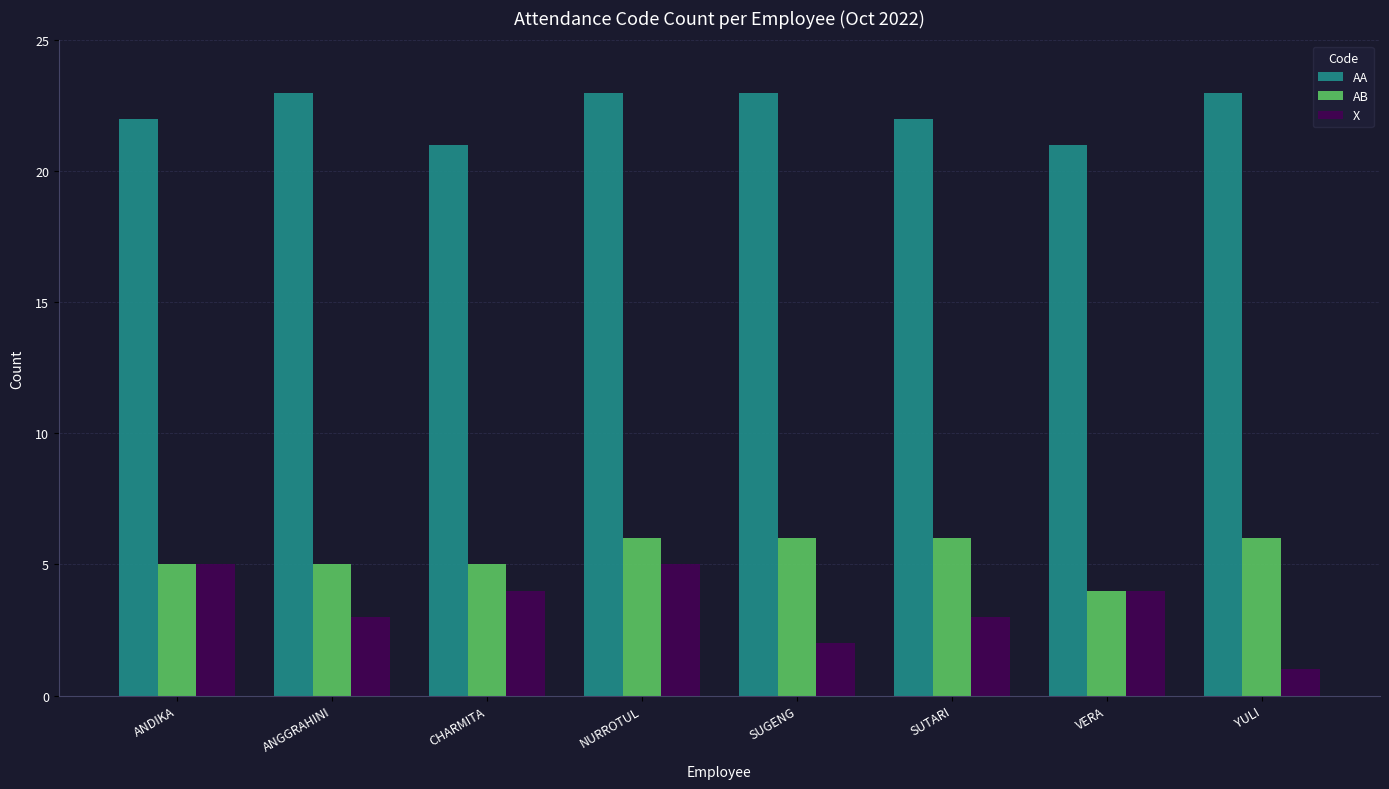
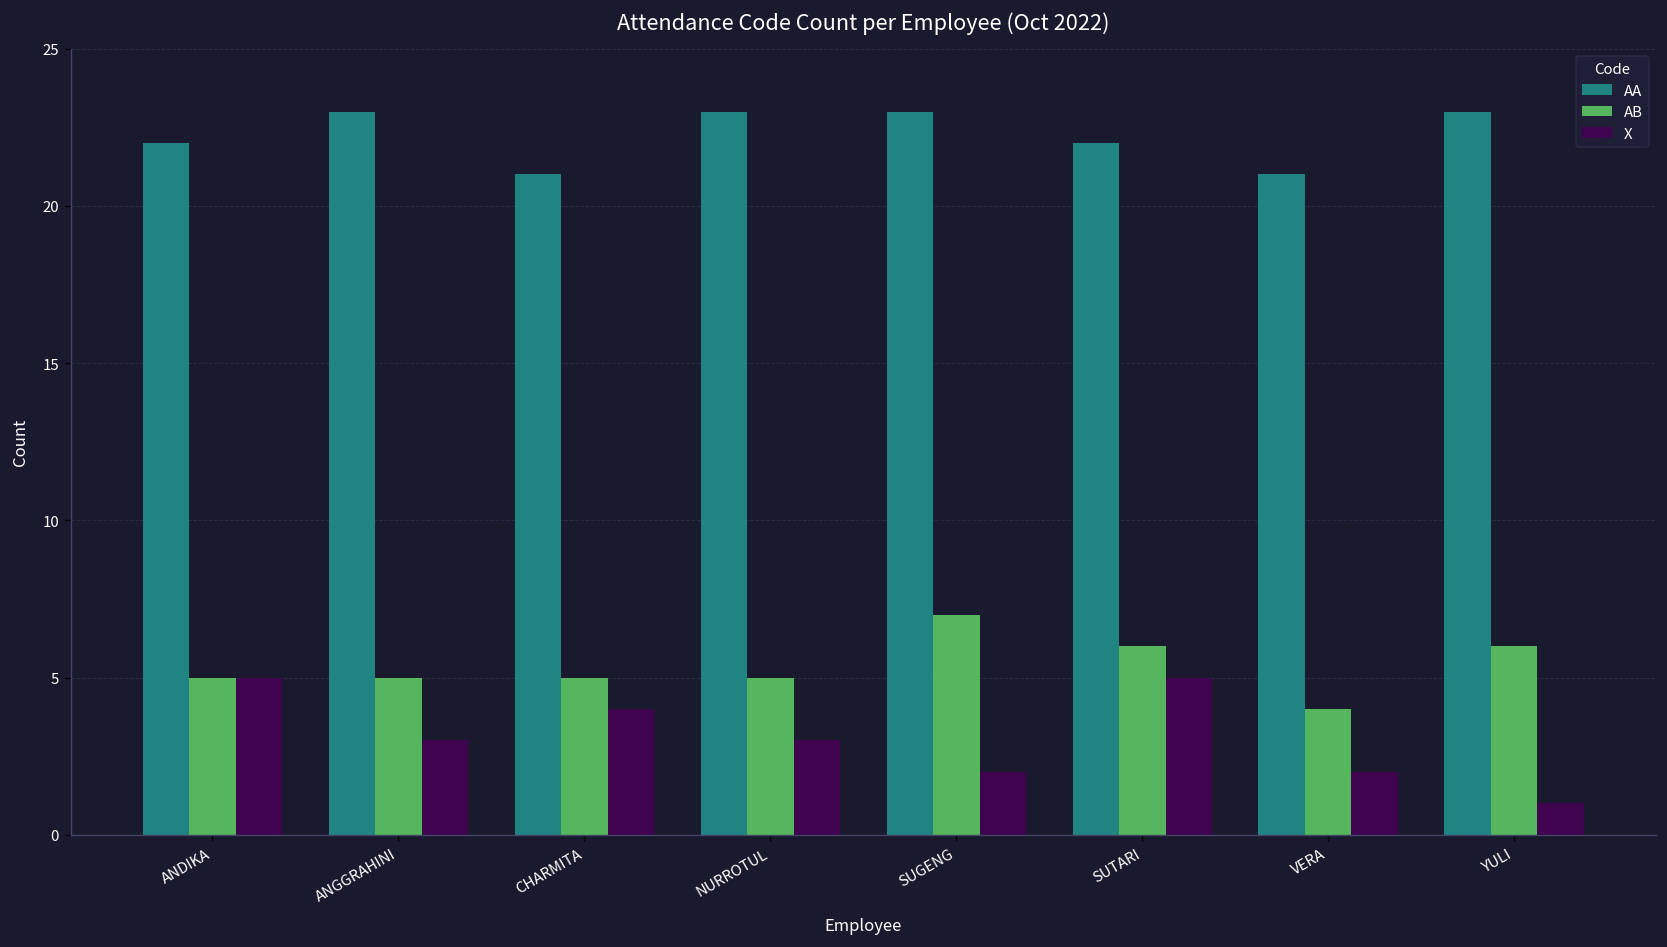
AB, NURROTUL: 6 -> 5
X, NURROTUL: 5 -> 3
AB, SUGENG: 6 -> 7
X, SUTARI: 3 -> 5
X, VERA: 4 -> 2
